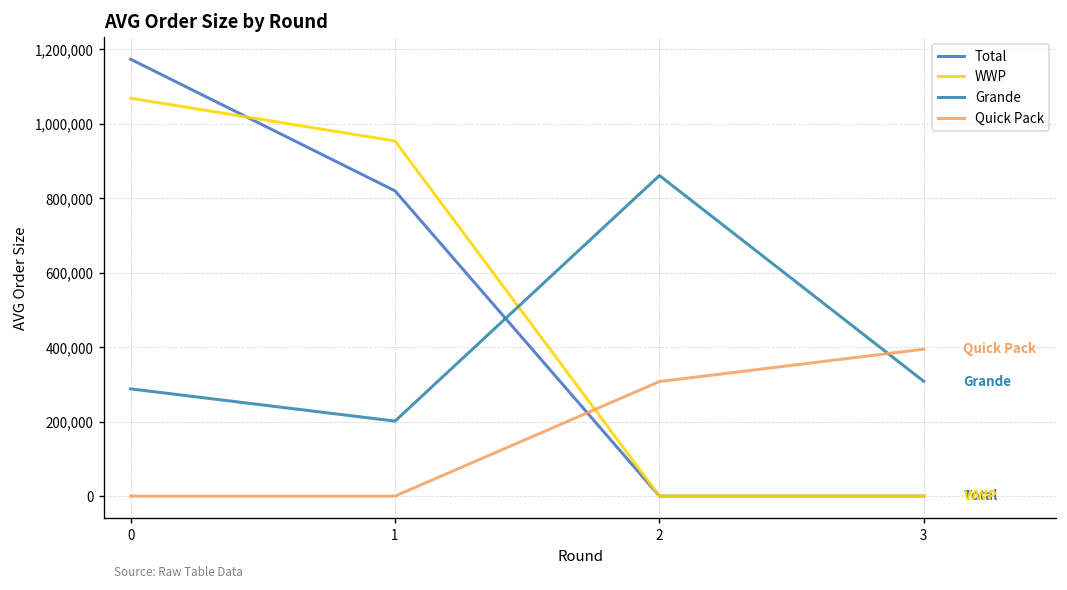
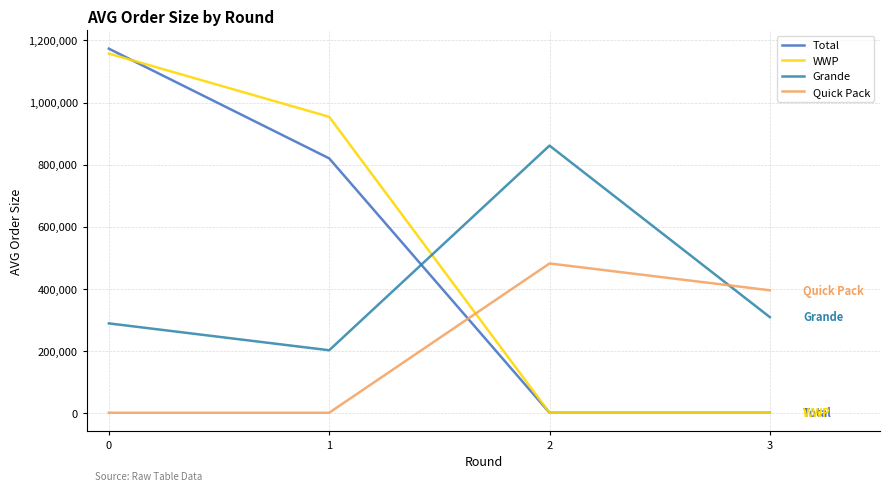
WWP, 0: 1,070,000 -> 1,160,000
Quick Pack, 2: 310,000 -> 480,000
